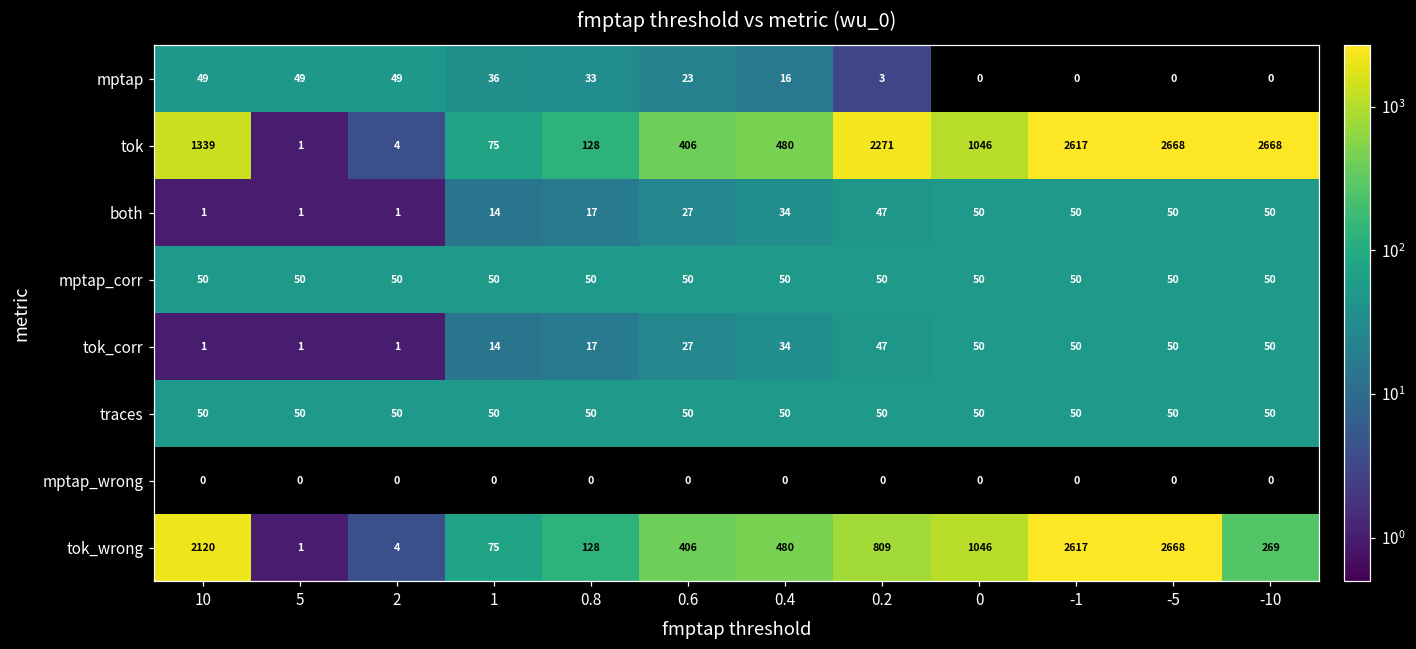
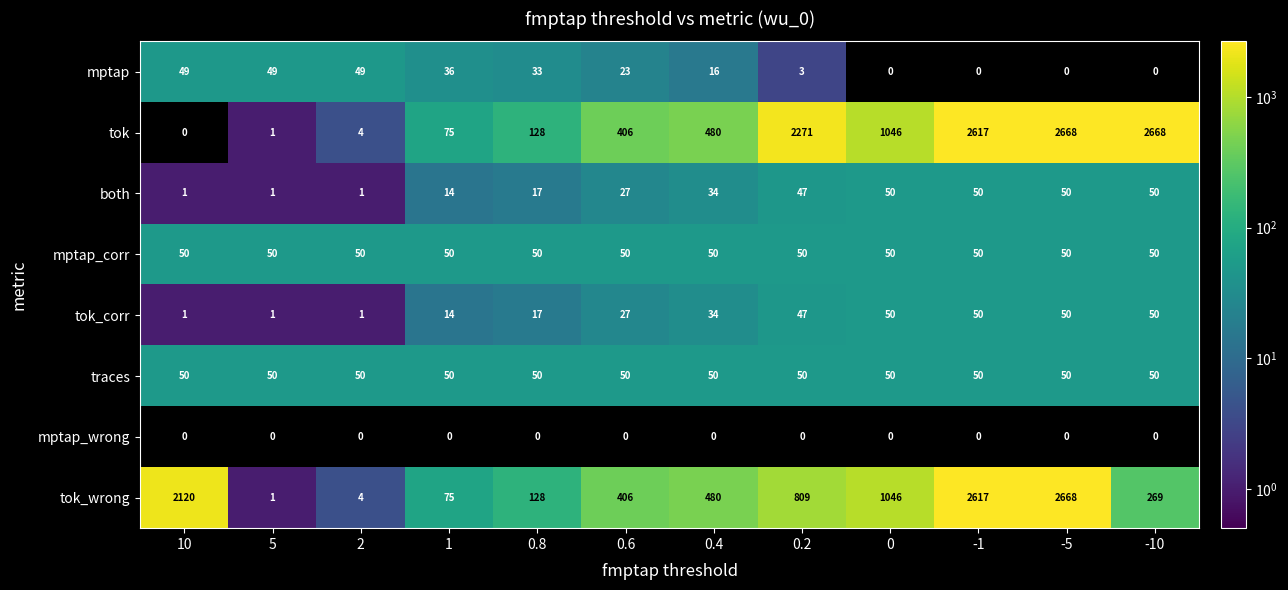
tok, 10: 1339 -> 0
